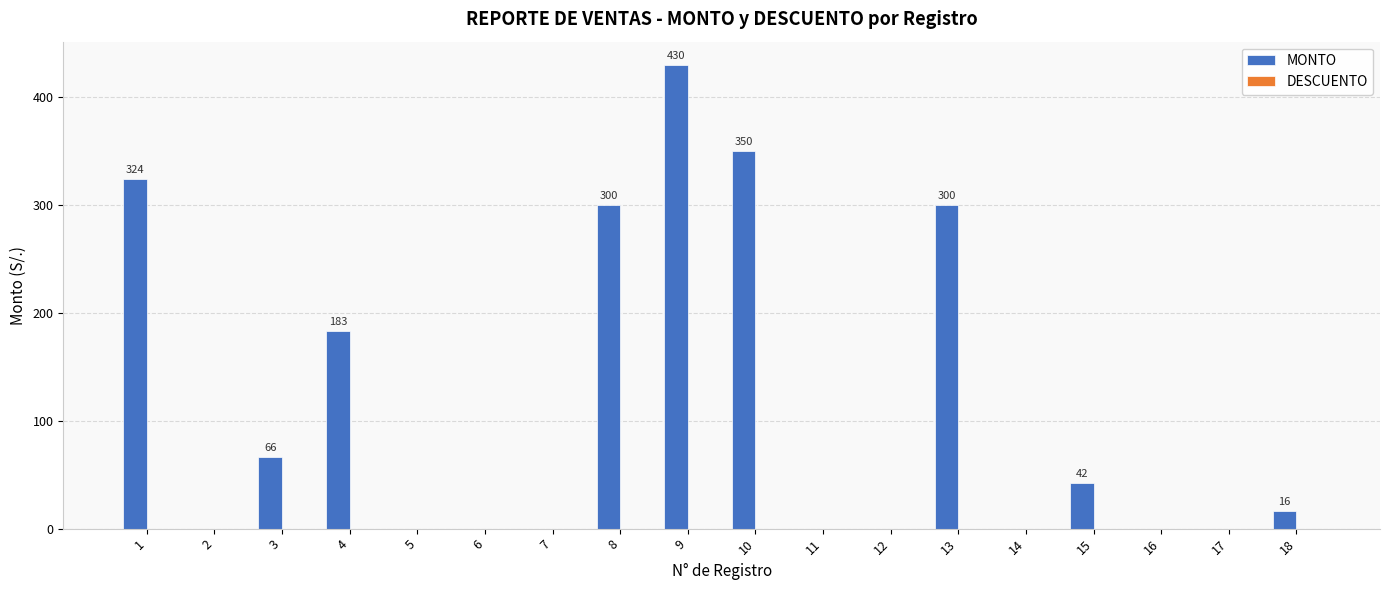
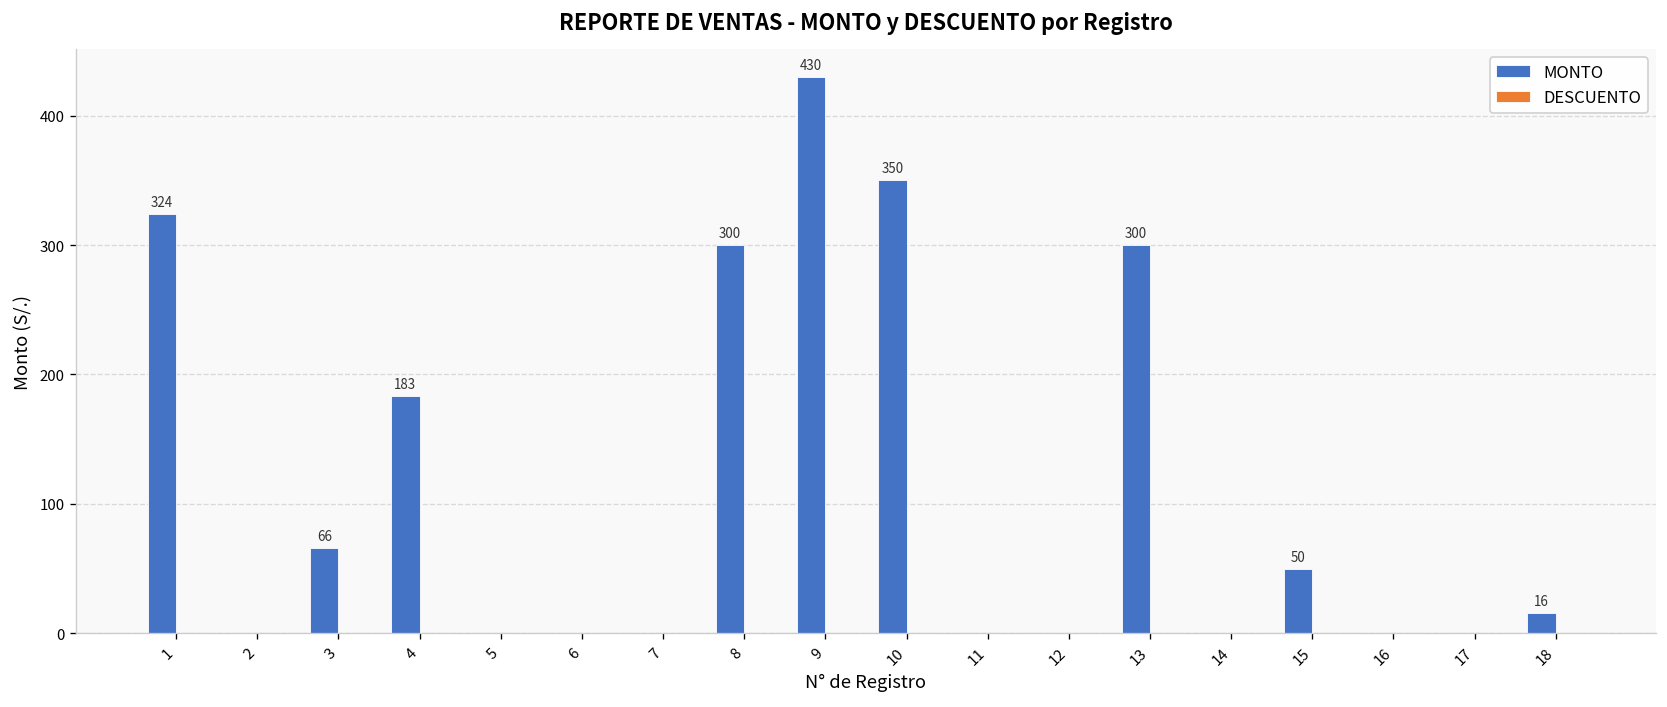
MONTO, 15: 42 -> 50
